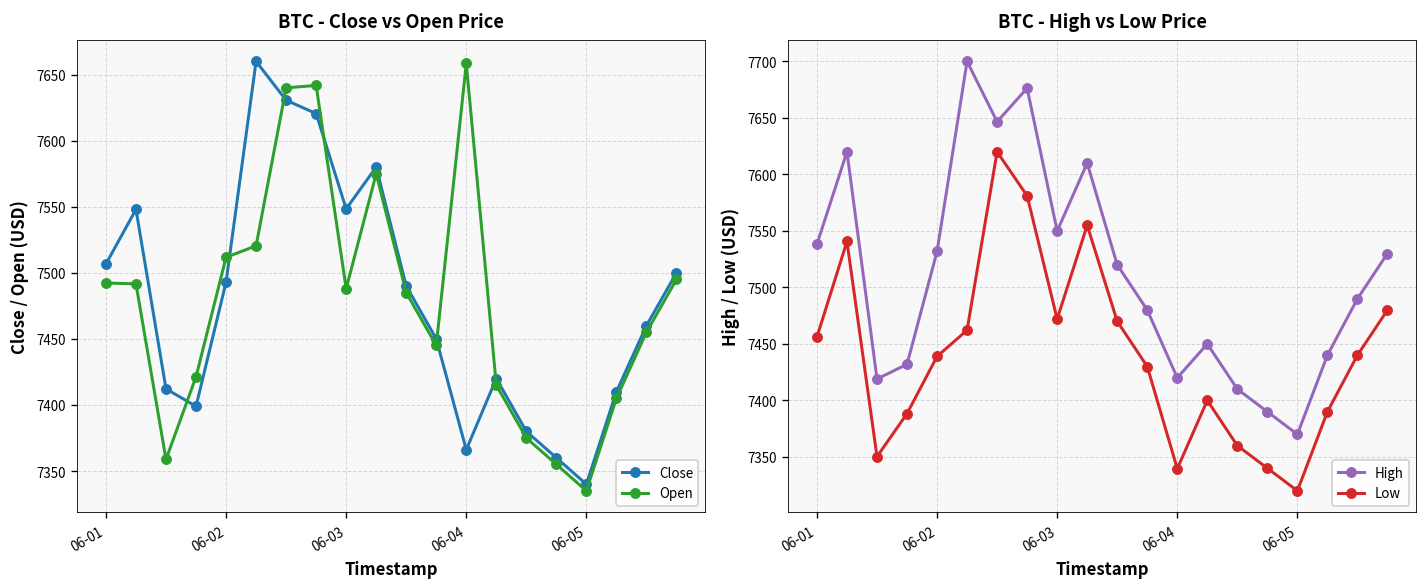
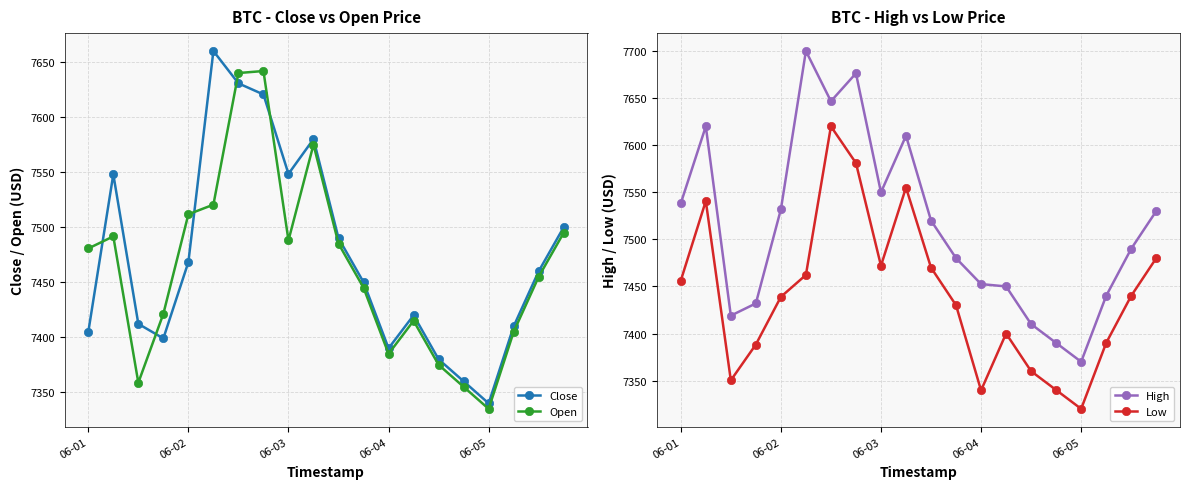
BTC - Close vs Open Price, Close, 06-01: 7507 -> 7405
BTC - Close vs Open Price, Open, 06-01: 7492 -> 7481
BTC - Close vs Open Price, Close, 06-02: 7493 -> 7468
BTC - Close vs Open Price, Close, 06-04: 7366 -> 7390
BTC - Close vs Open Price, Open, 06-04: 7659 -> 7385
BTC - High vs Low Price, High, 06-04: 7420 -> 7450
